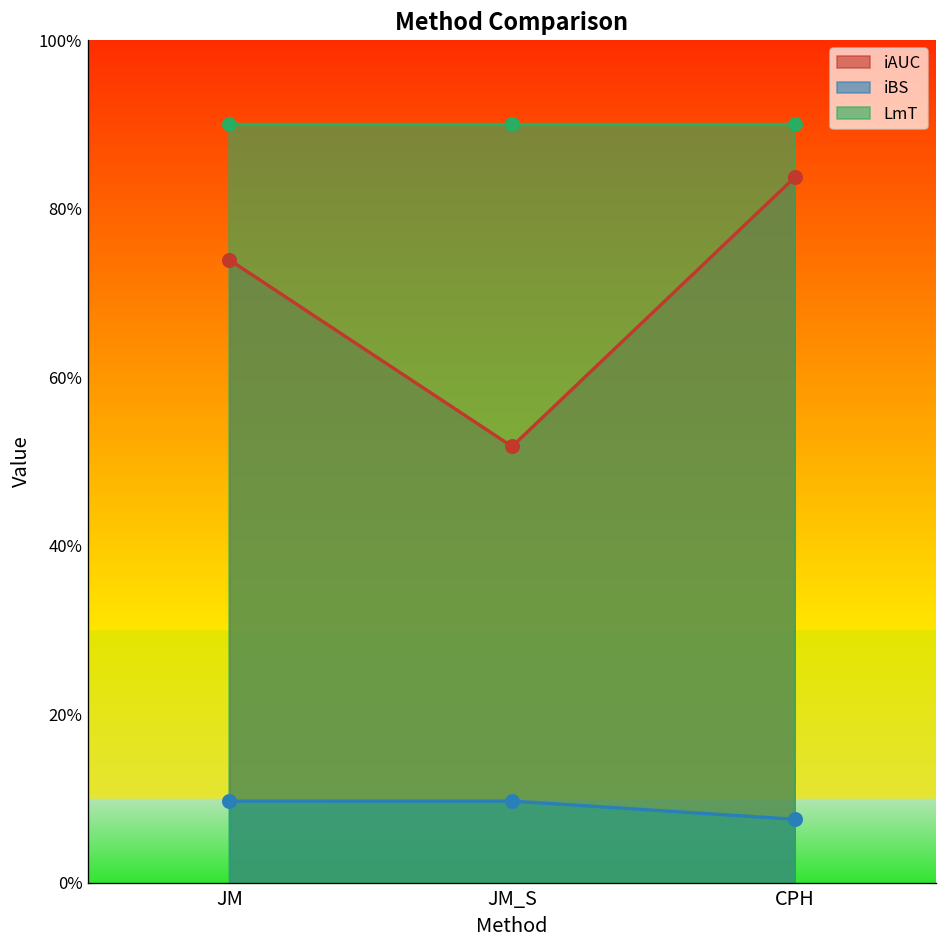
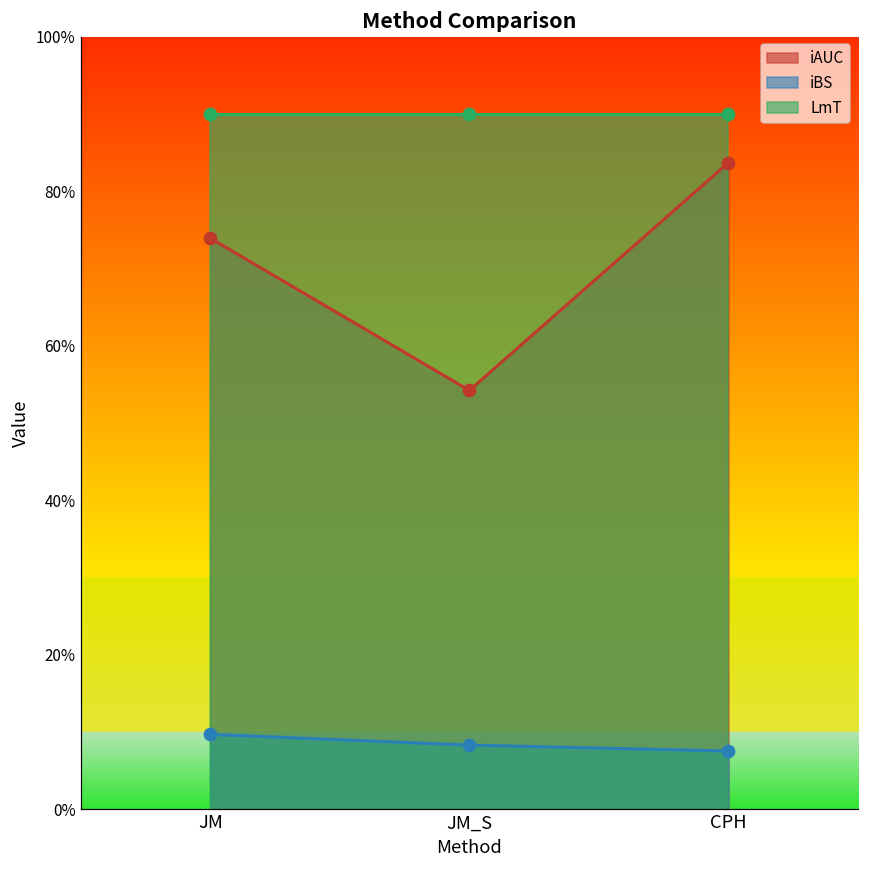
iAUC, JM_S: 52% -> 54%
iBS, JM_S: 10% -> 8%
